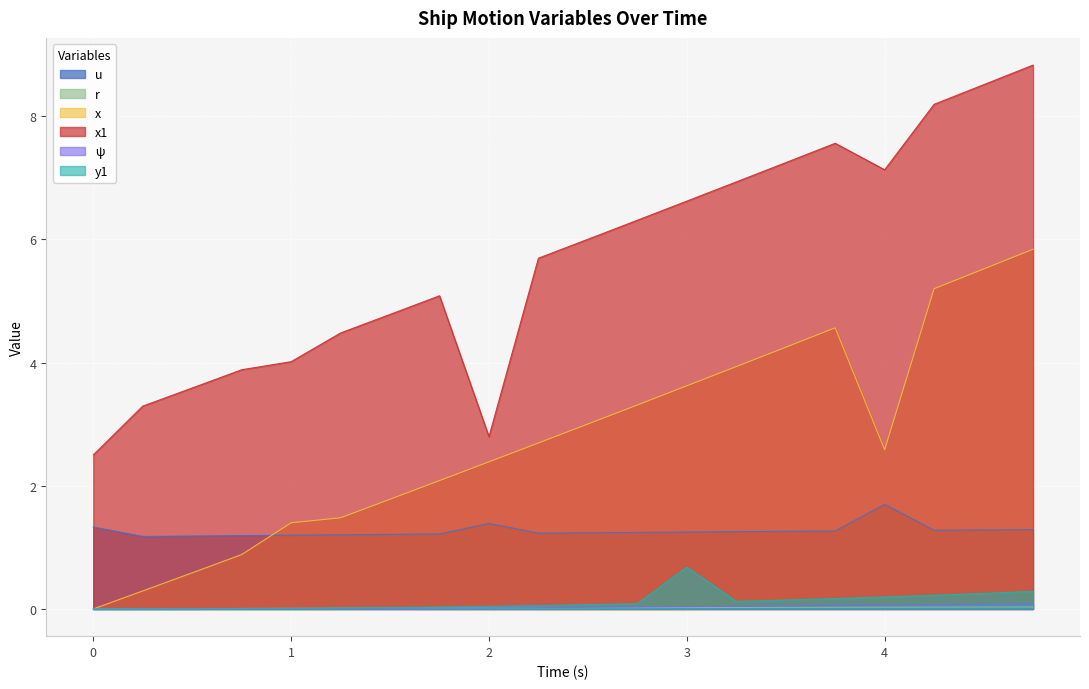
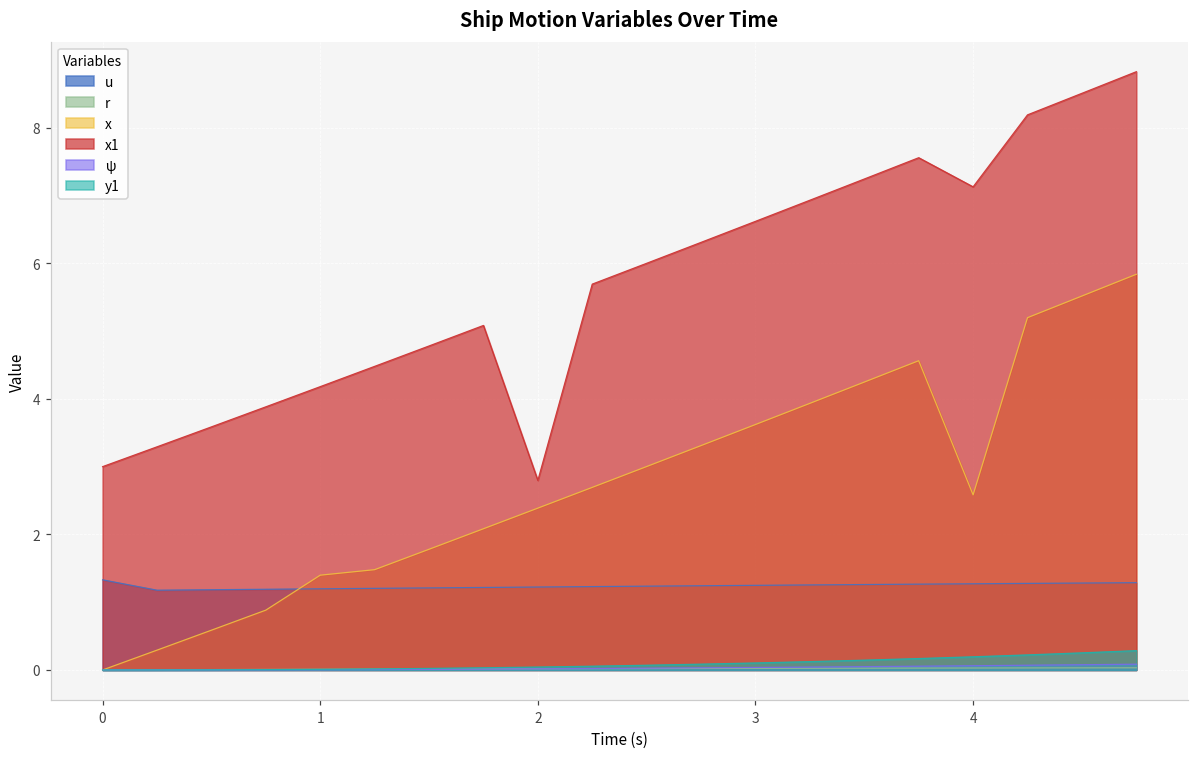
x1, 0: 2.5 -> 3.0
x1, 1: 4.0 -> 4.2
u, 2: 1.4 -> 1.2
y1, 3: 0.7 -> 0.1
u, 4: 1.7 -> 1.3
